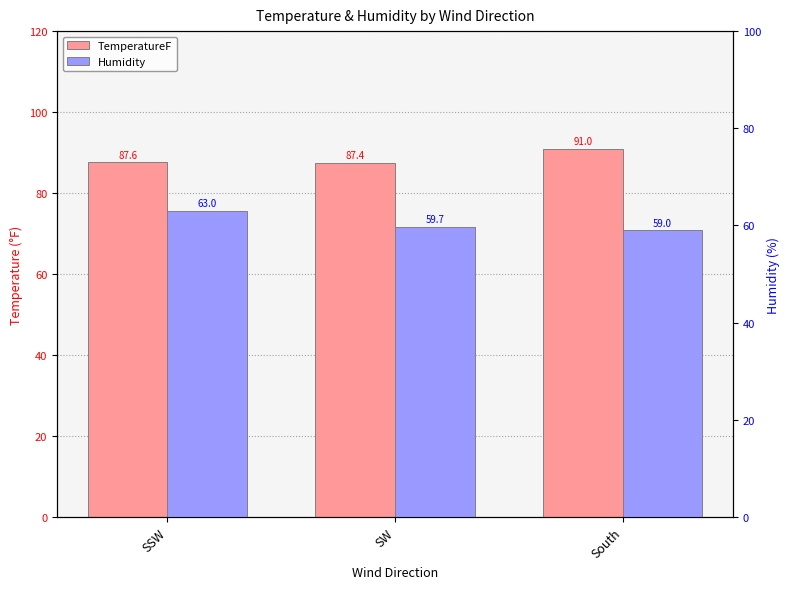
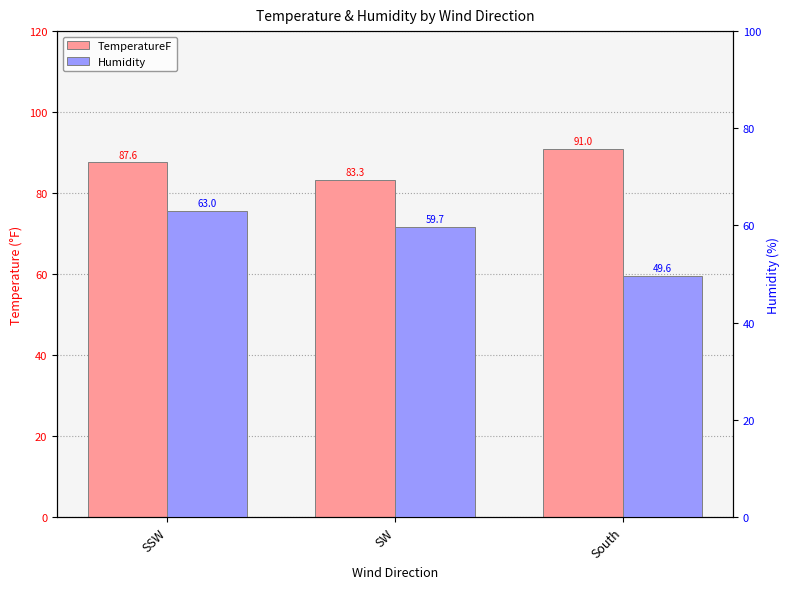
TemperatureF, SW: 87.4 -> 83.3
Humidity, South: 59.0 -> 49.6
